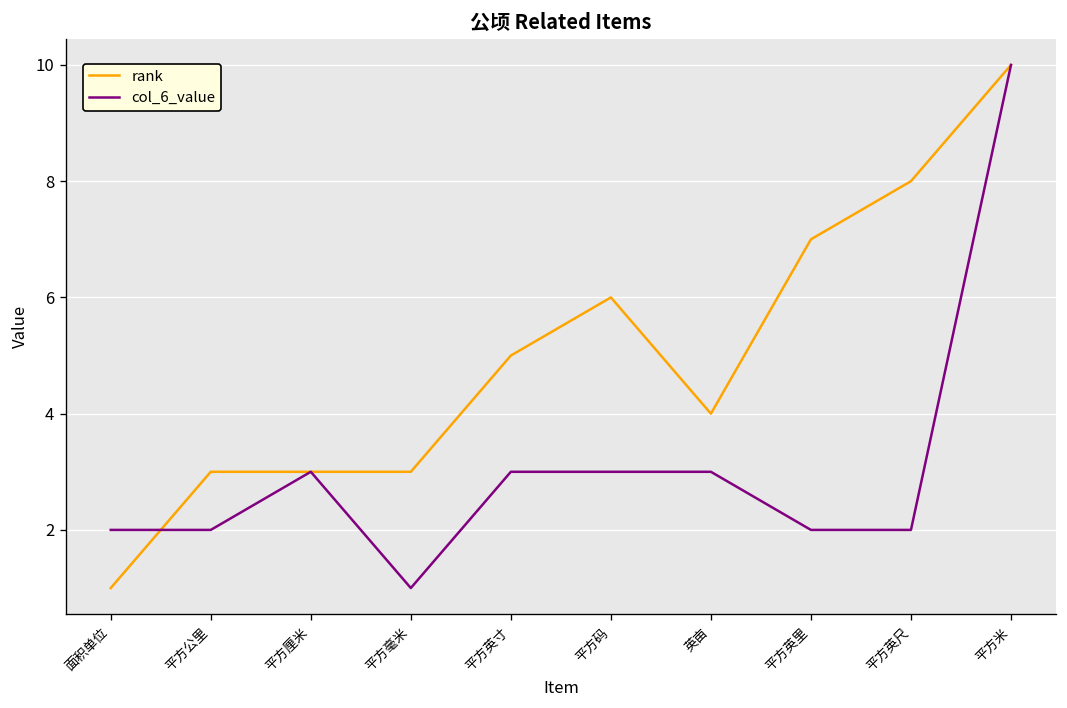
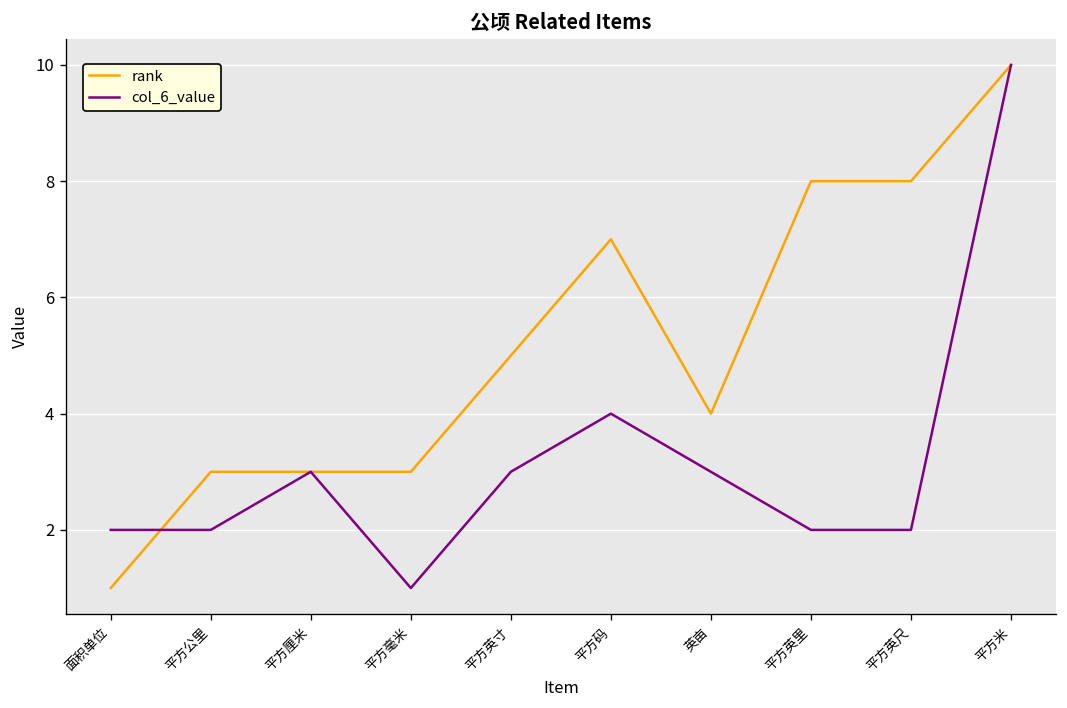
rank, 平方码: 6 -> 7
col_6_value, 平方码: 3 -> 4
rank, 平方英里: 7 -> 8
